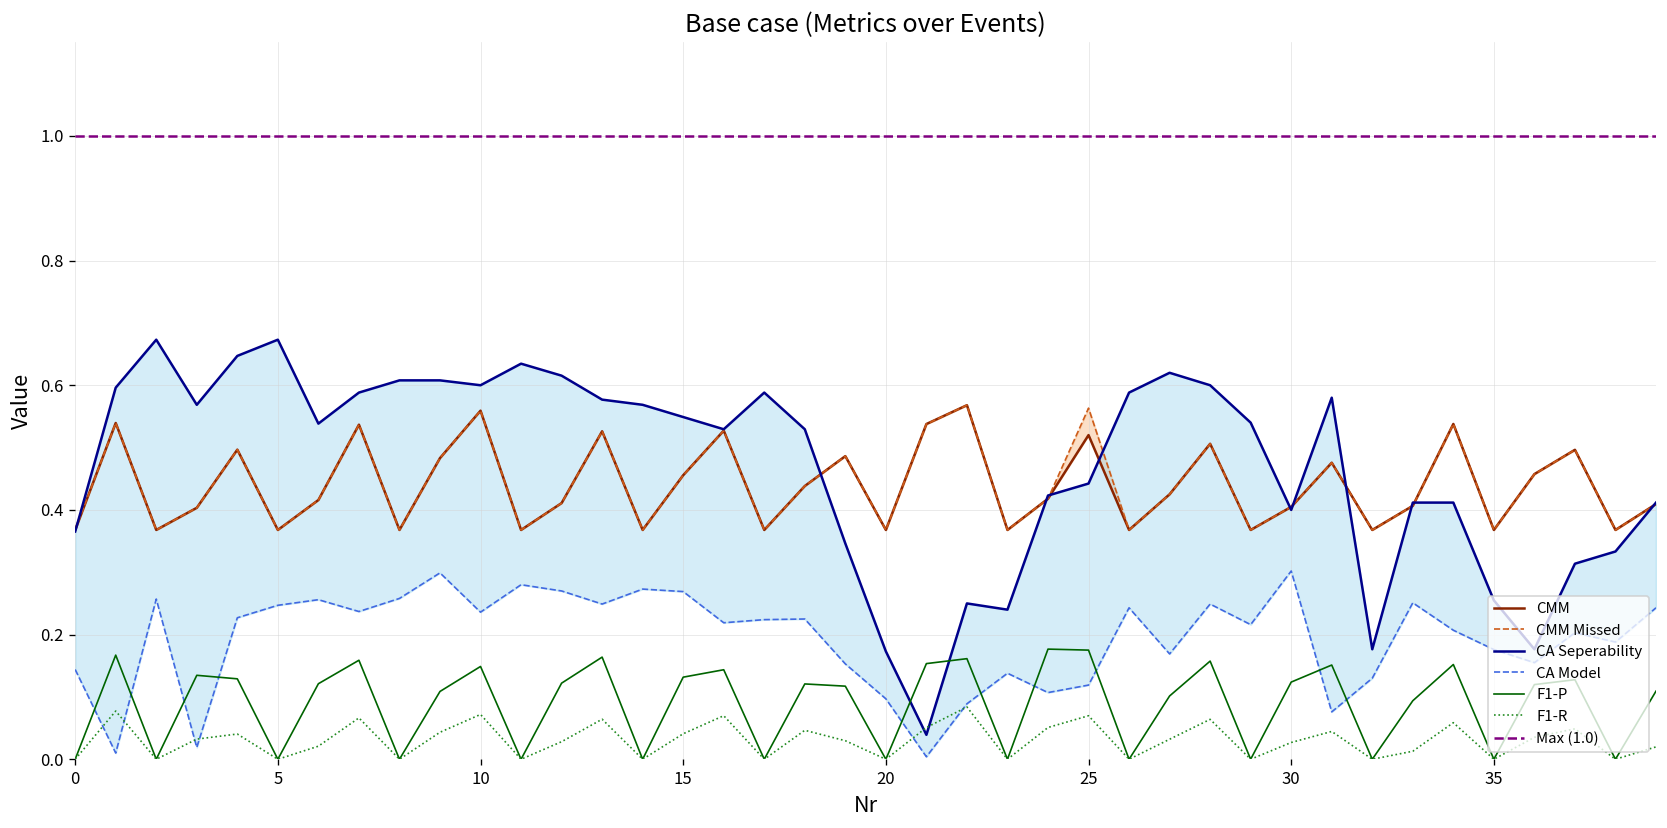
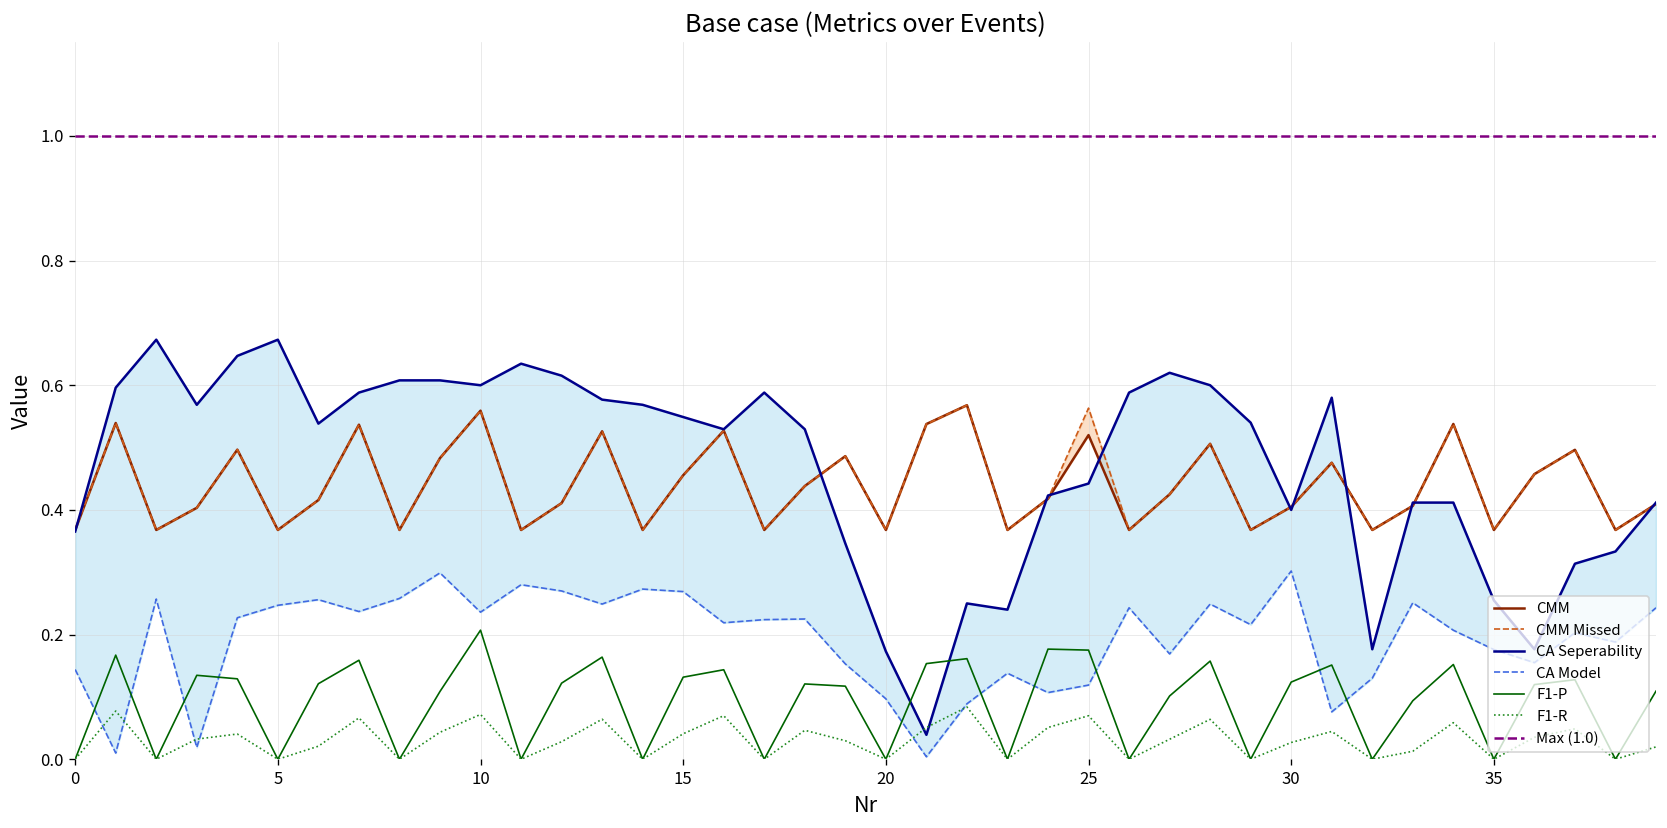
F1-P, 10: 0.15 -> 0.21
